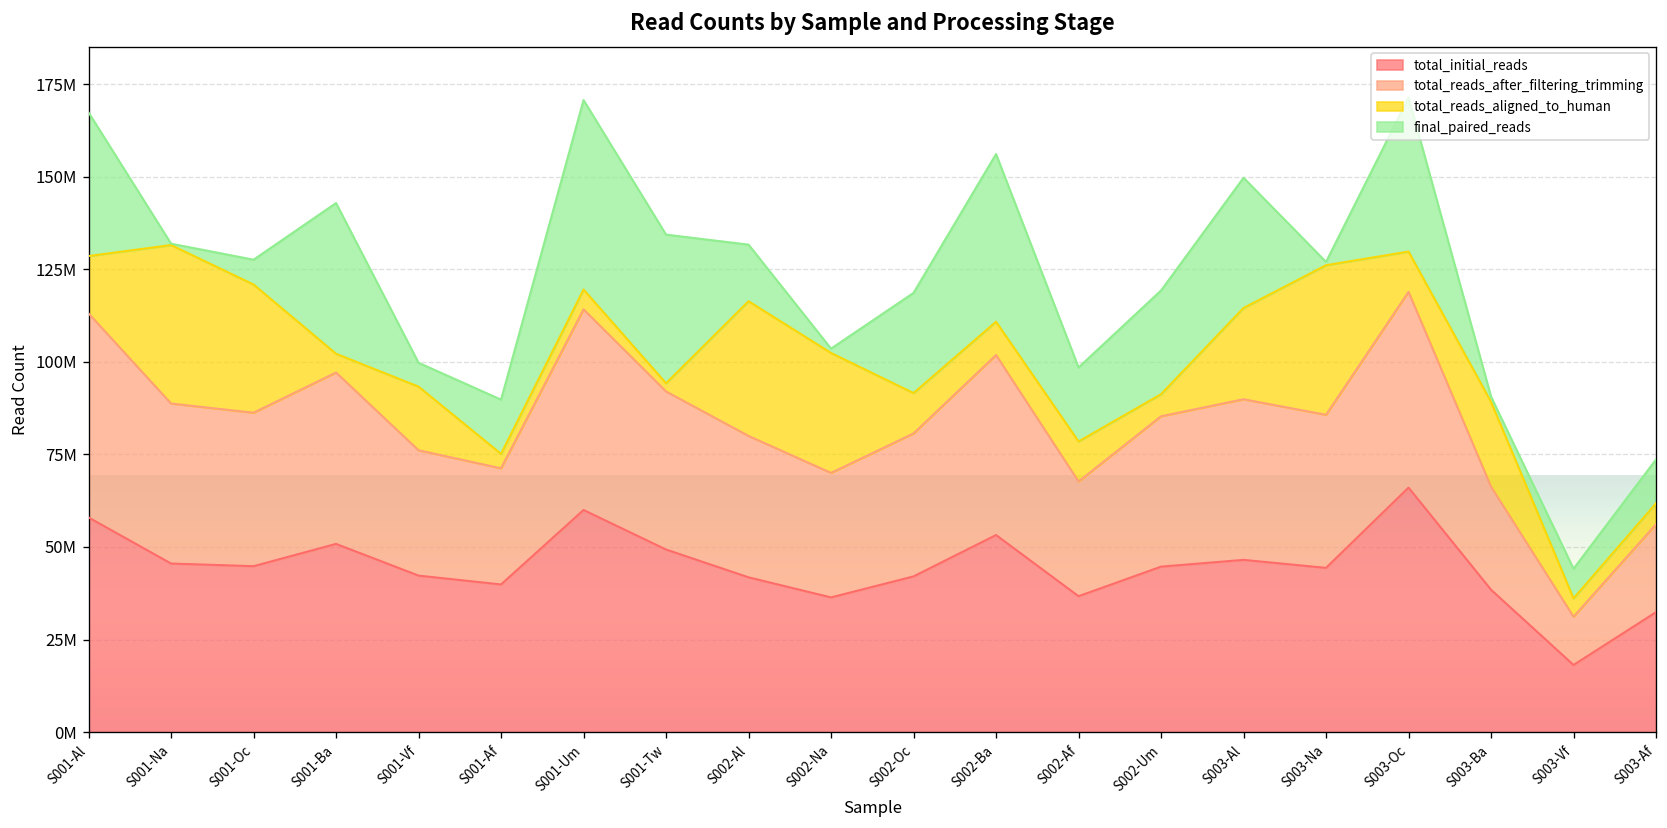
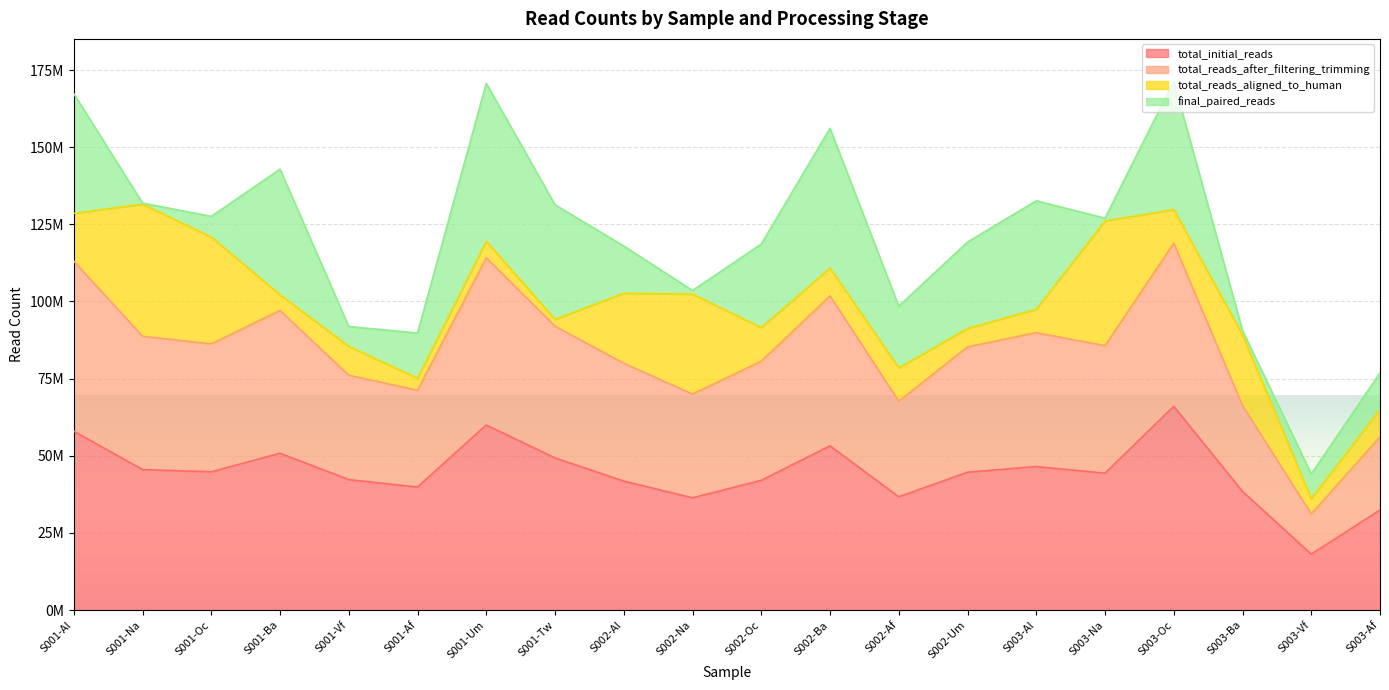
total_reads_aligned_to_human, S001-Vf: 17000000 -> 9000000
final_paired_reads, S001-Tw: 40000000 -> 37000000
total_reads_aligned_to_human, S002-Al: 36000000 -> 23000000
total_reads_aligned_to_human, S003-Al: 25000000 -> 8000000
total_reads_aligned_to_human, S003-Af: 6000000 -> 9000000
